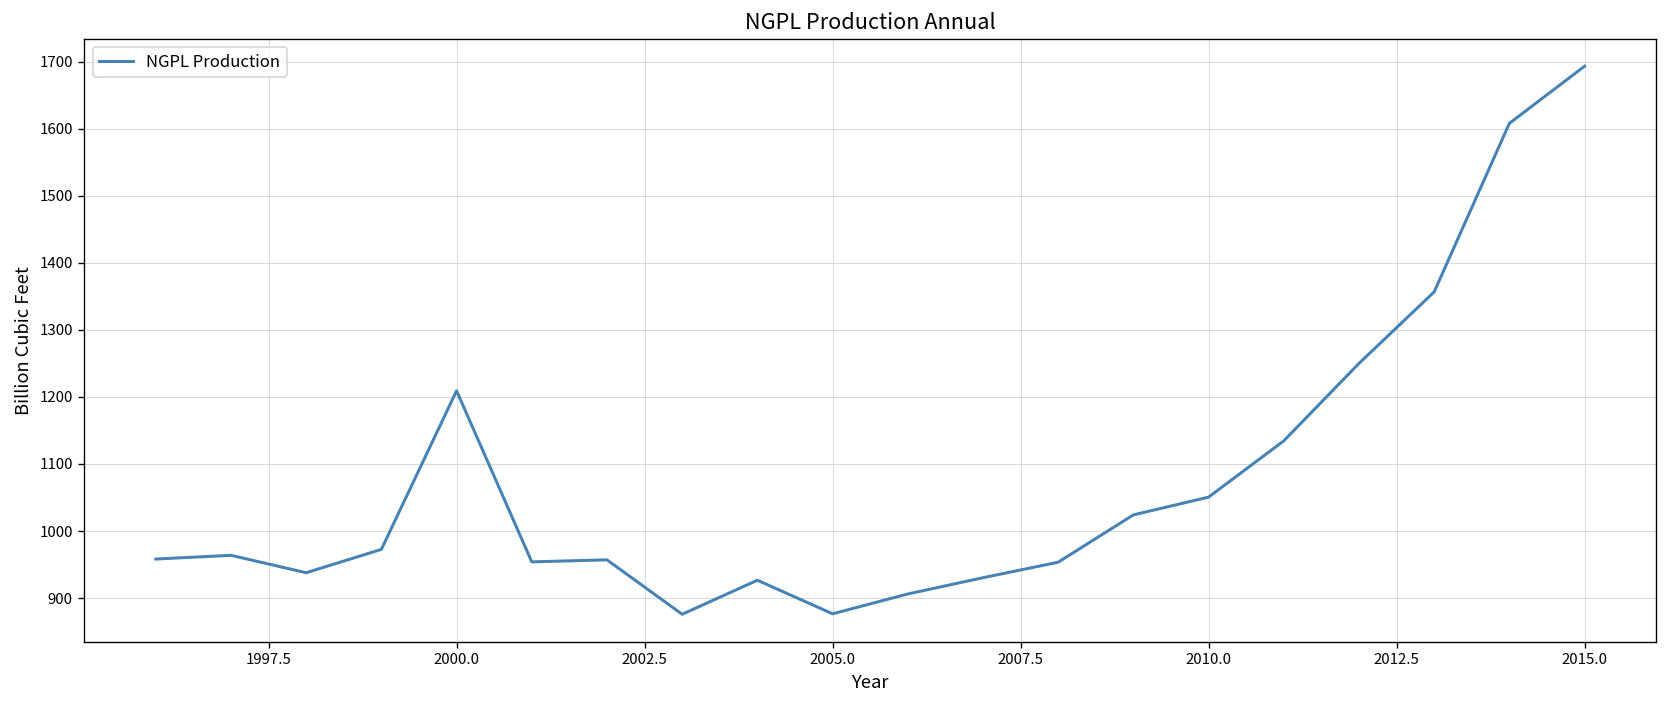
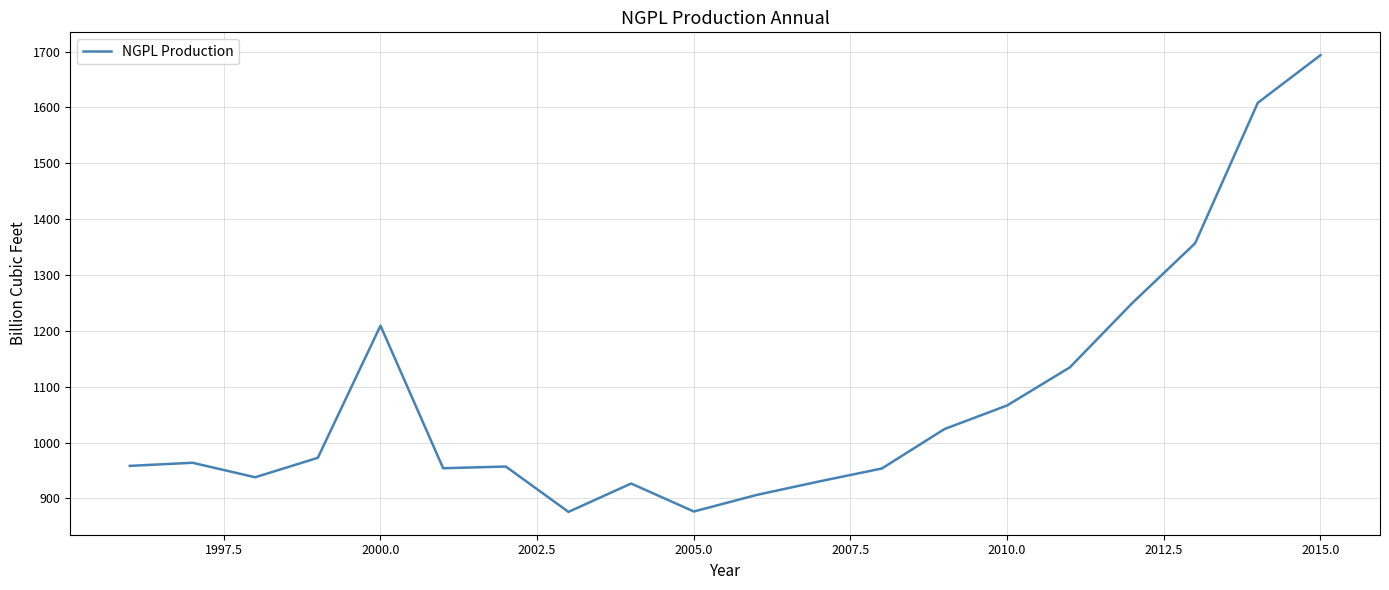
2010.0: 1050 -> 1070
